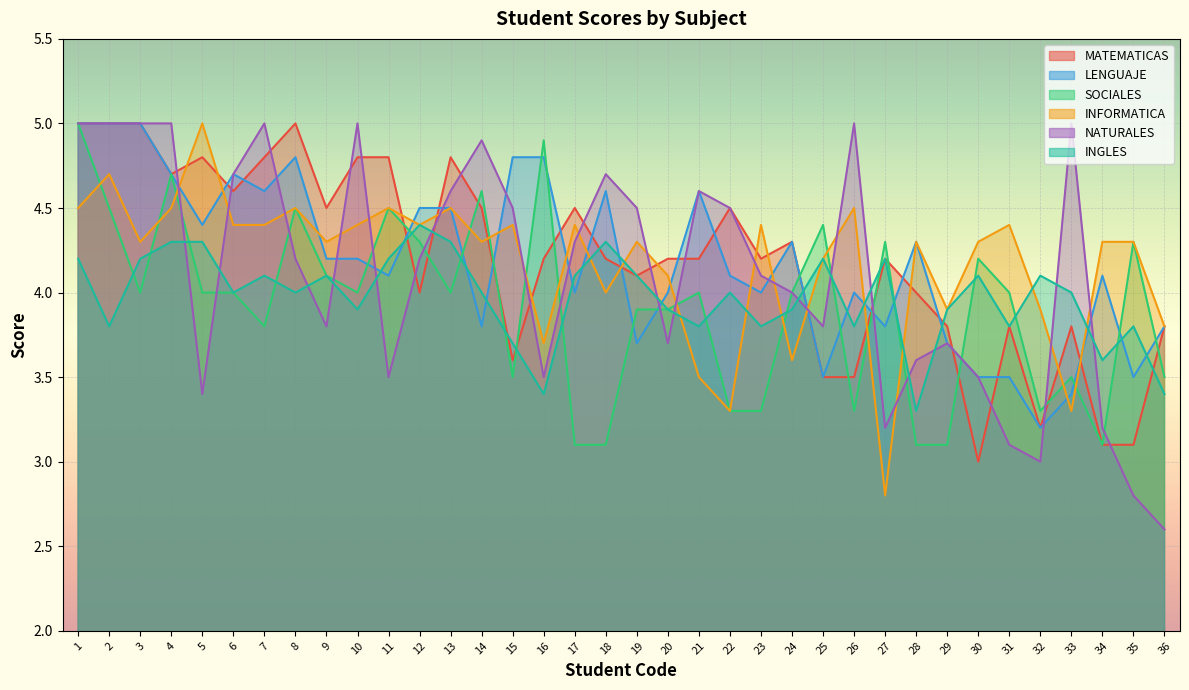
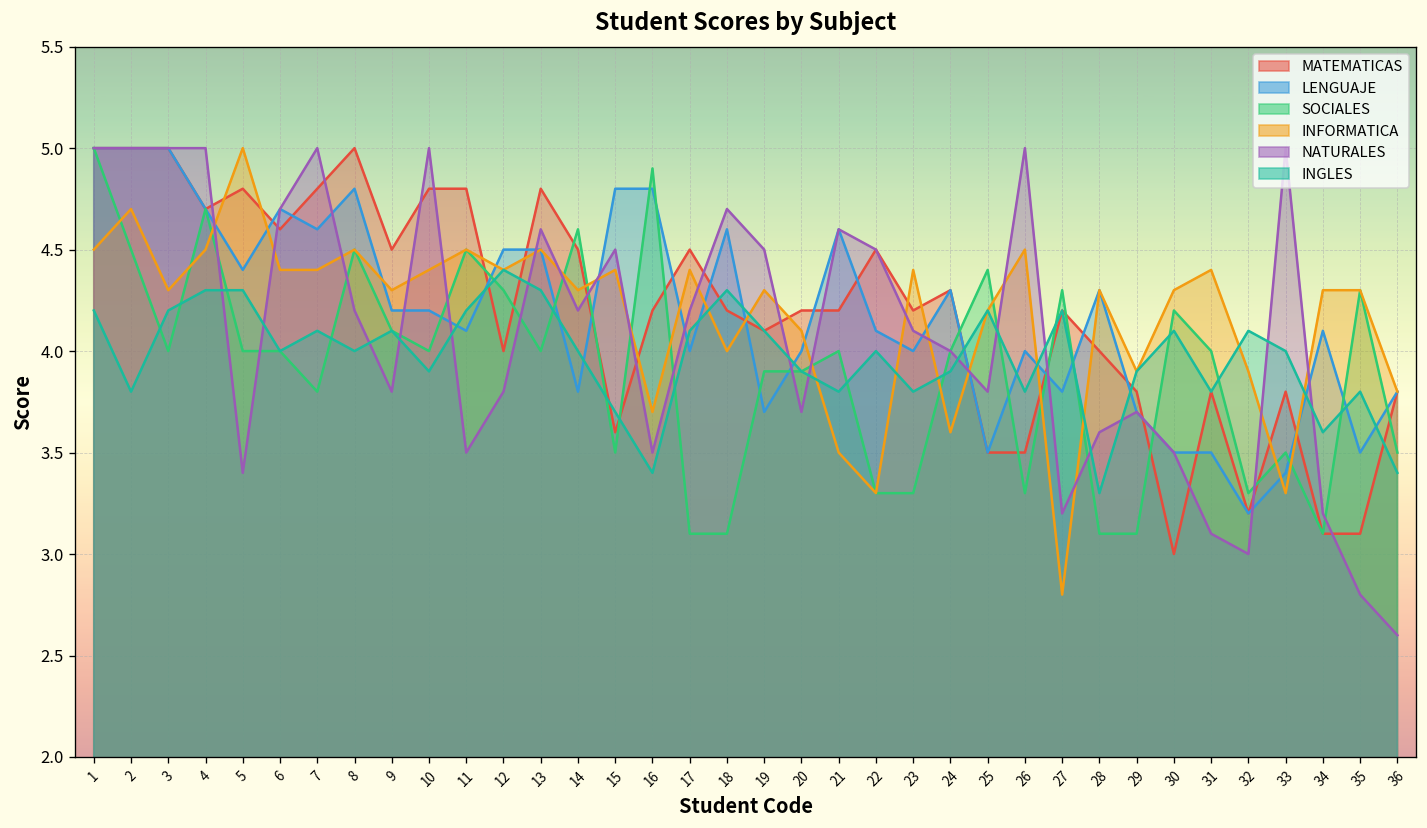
NATURALES, 12: 4.2 -> 3.8
NATURALES, 14: 4.9 -> 4.2
NATURALES, 17: 4.3 -> 4.2
